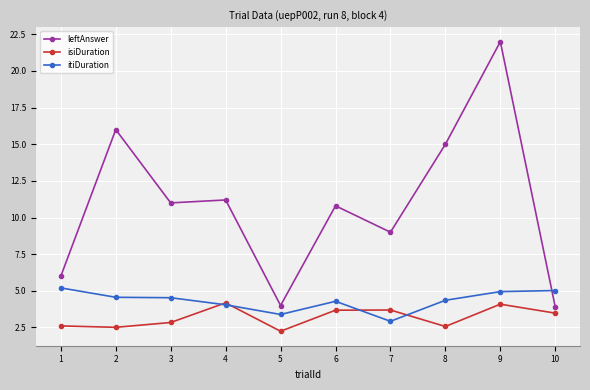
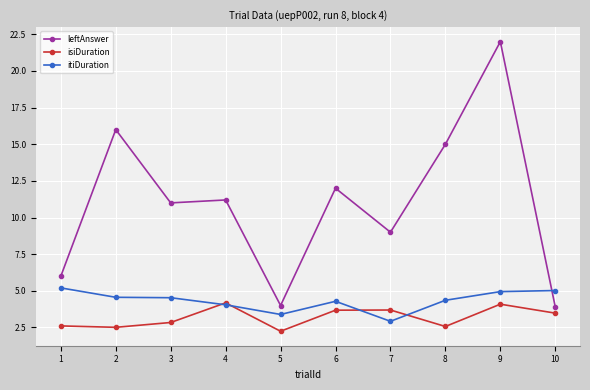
leftAnswer, 6: 10.8 -> 12.0
